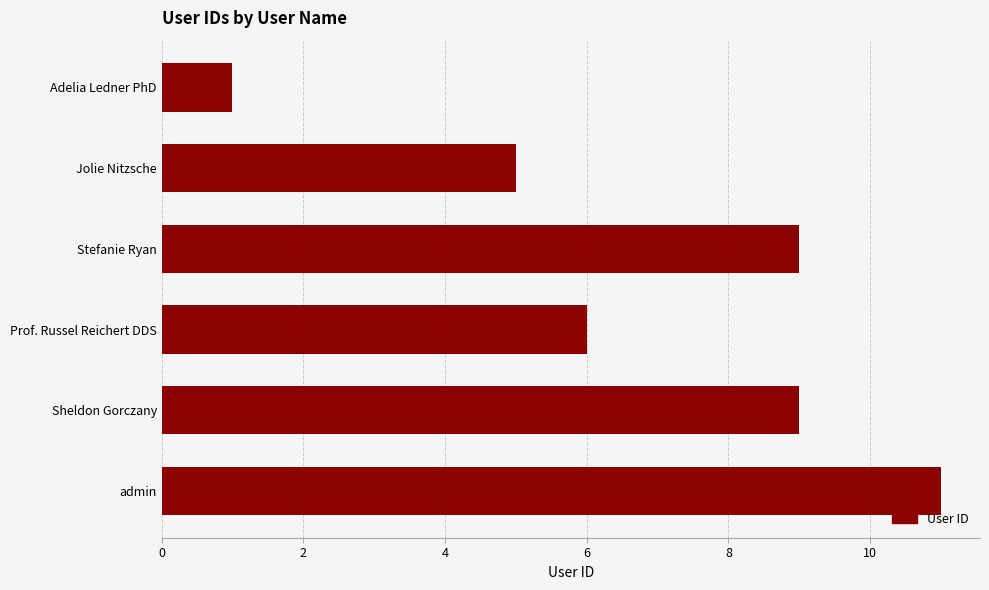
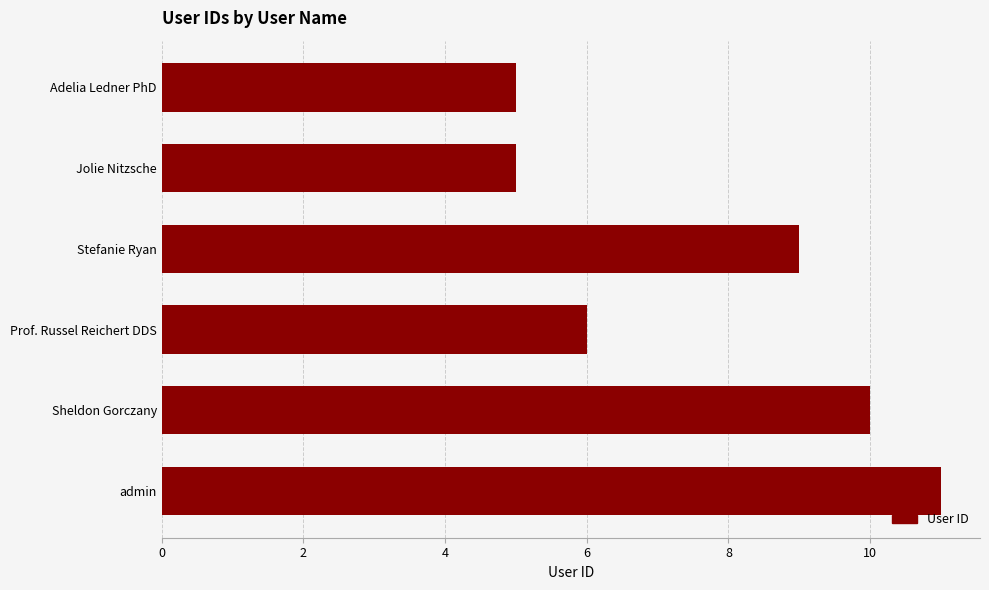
Adelia Ledner PhD: 1 -> 5
Sheldon Gorczany: 9 -> 10
